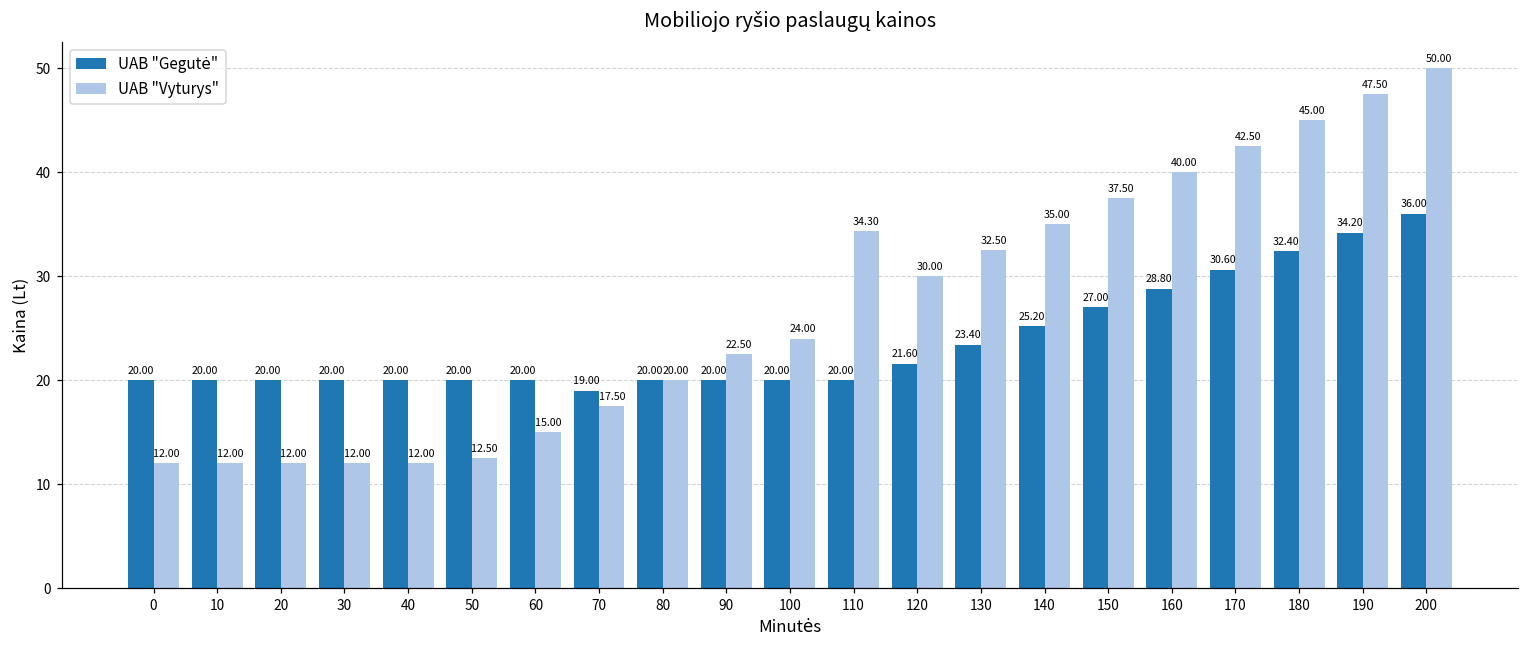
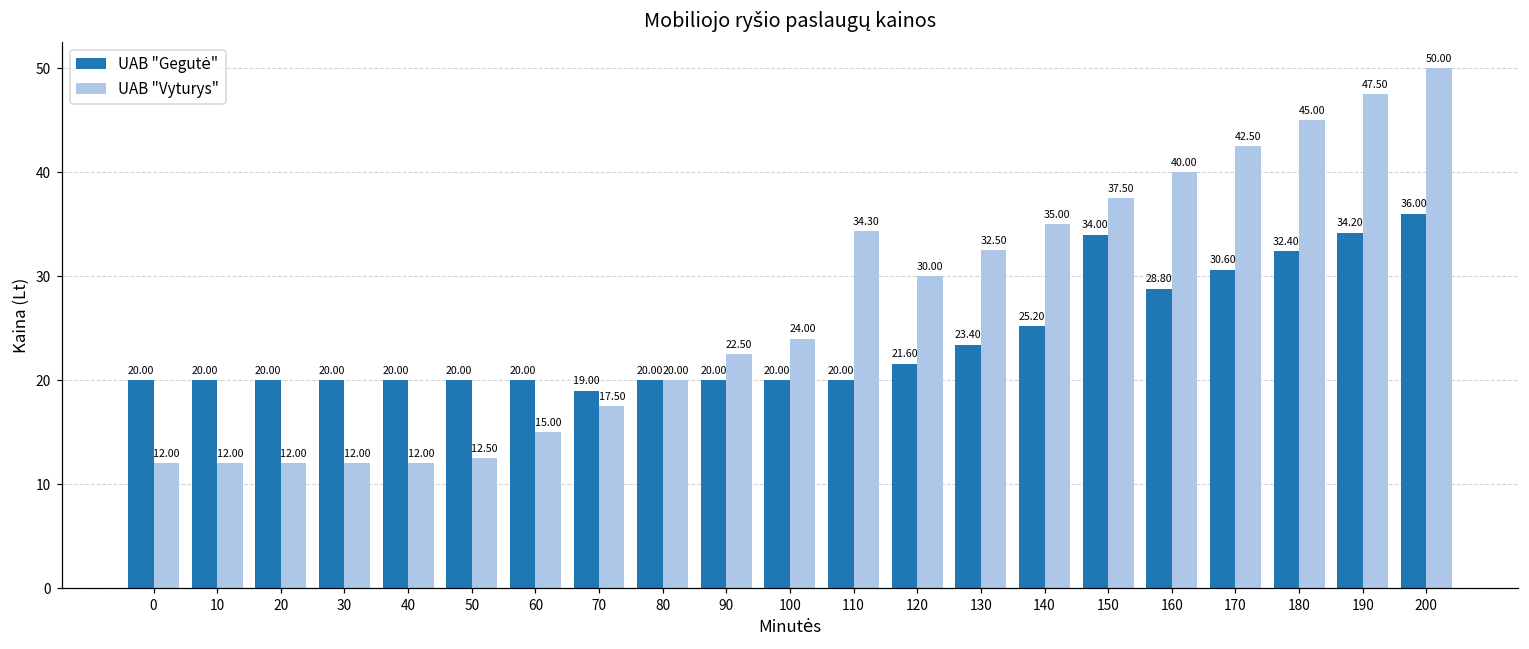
UAB "Gegutė", 150: 27.00 -> 34.00
